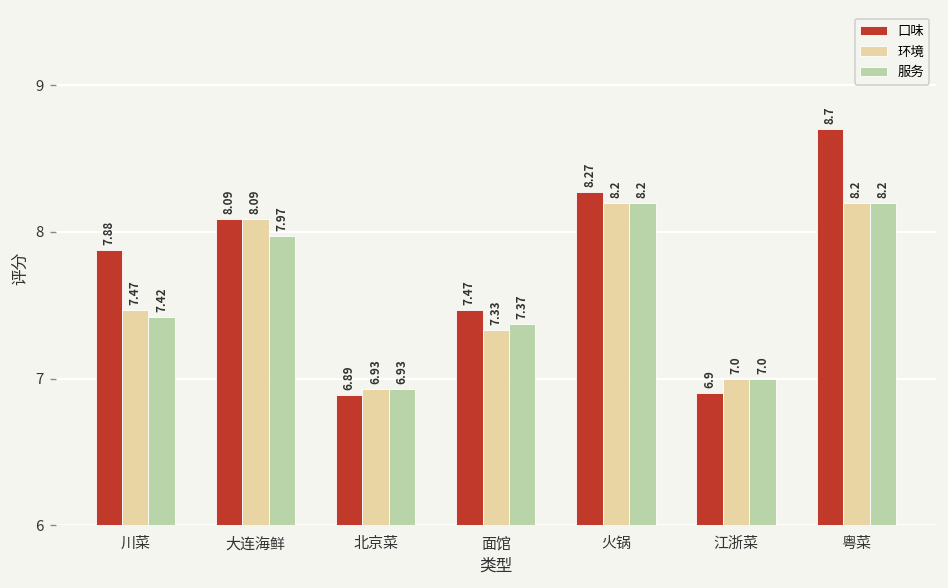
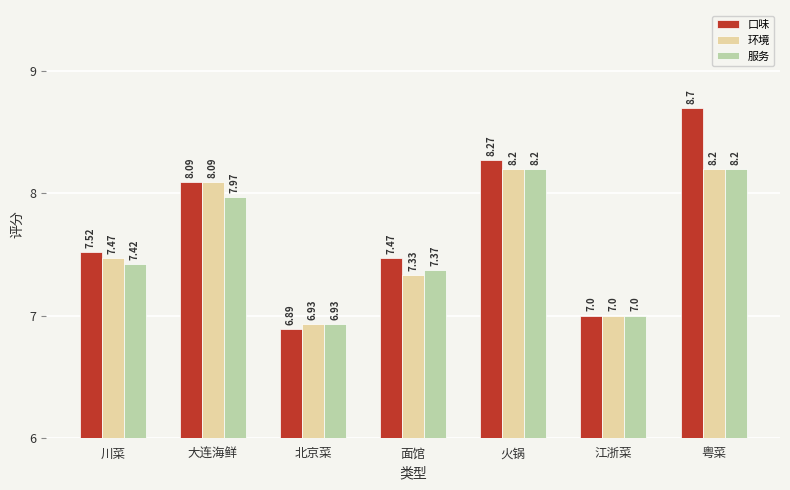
口味, 川菜: 7.88 -> 7.52
口味, 江浙菜: 6.9 -> 7.0
